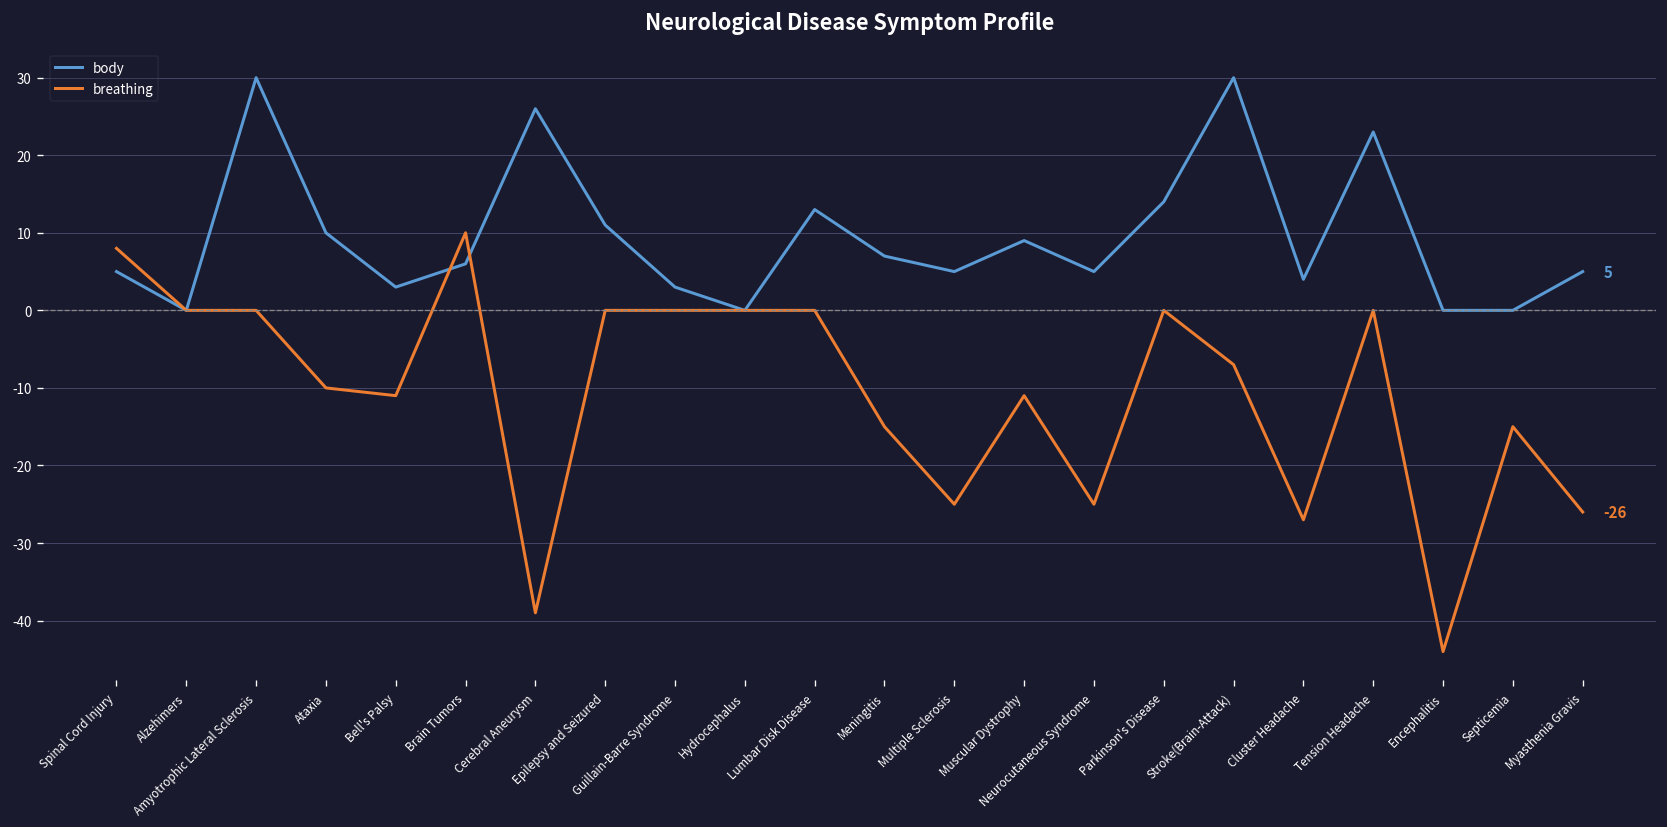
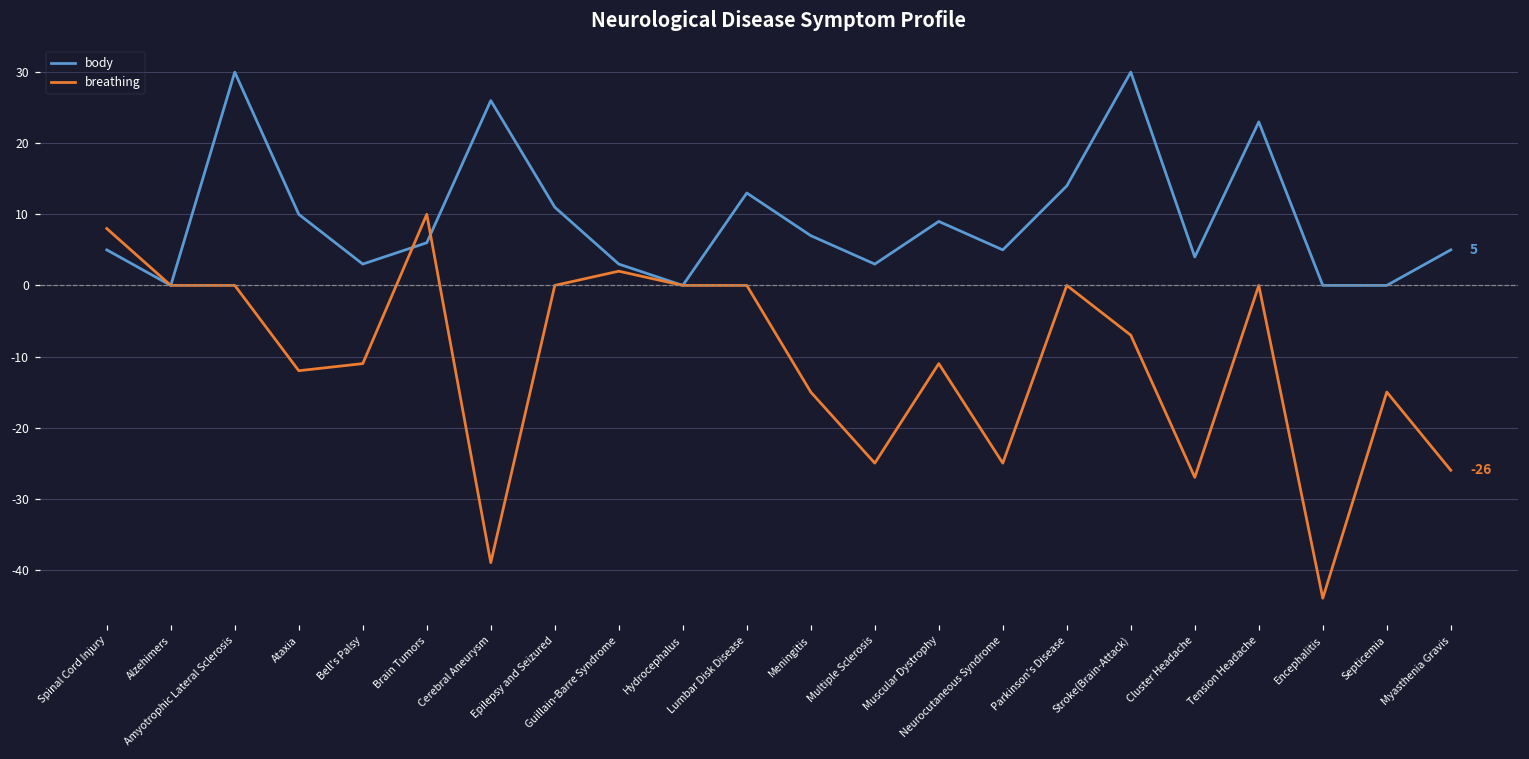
breathing, Ataxia: -10 -> -12
breathing, Guillain-Barre Syndrome: 0 -> 2
body, Multiple Sclerosis: 5 -> 3
